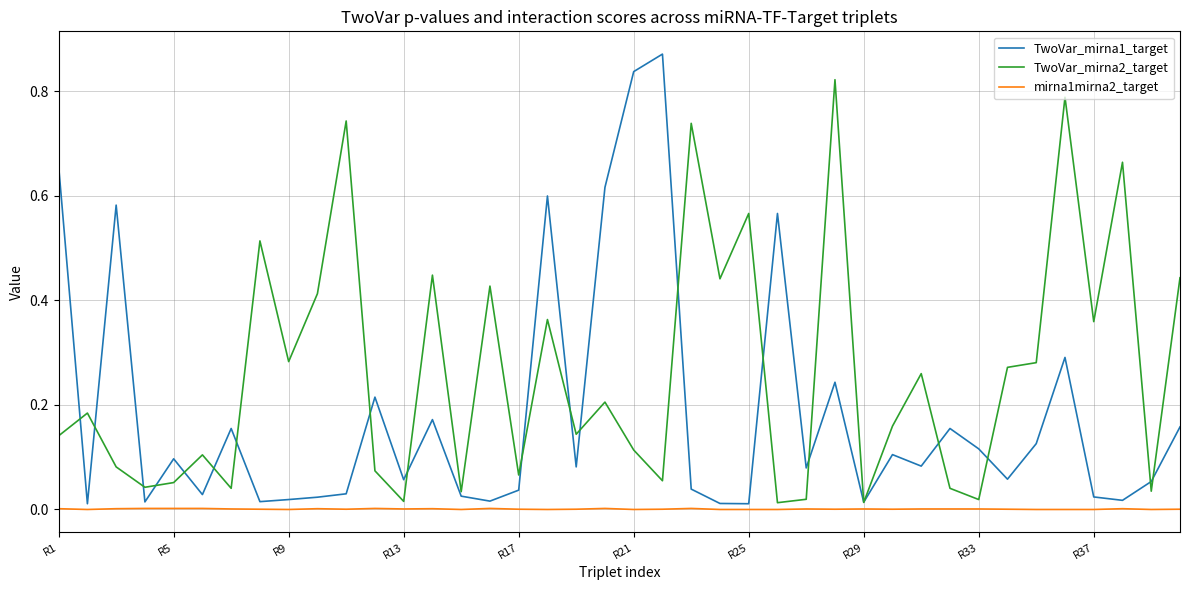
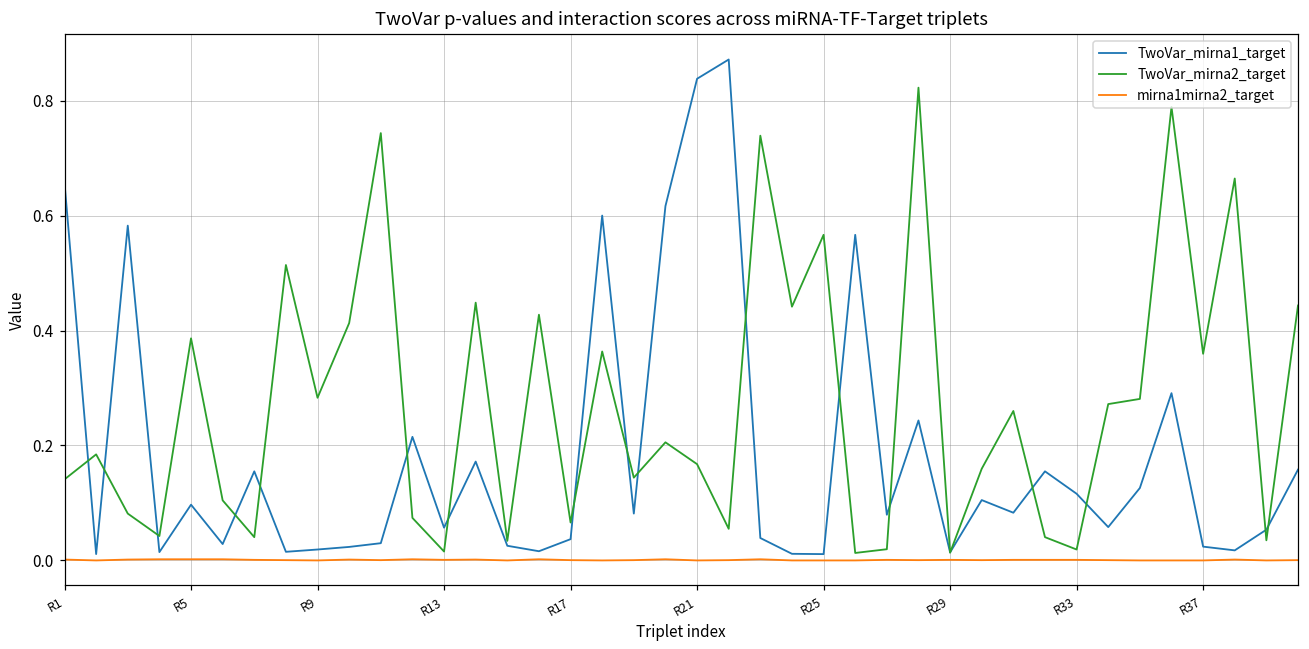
TwoVar_mirna2_target, R5: 0.05 -> 0.39
TwoVar_mirna2_target, R21: 0.11 -> 0.17
